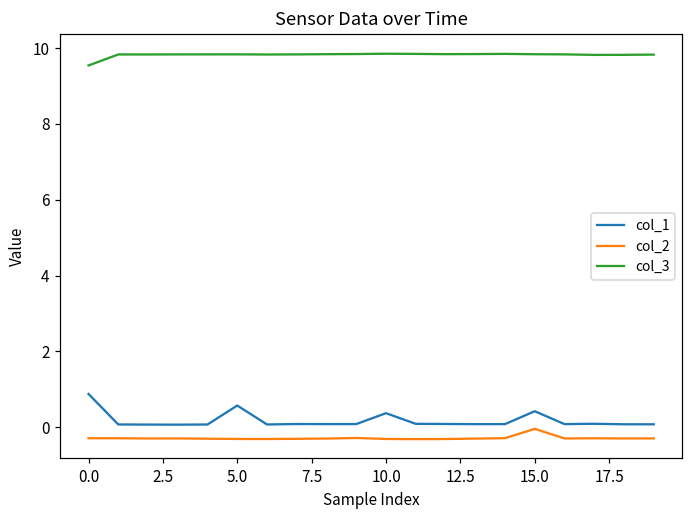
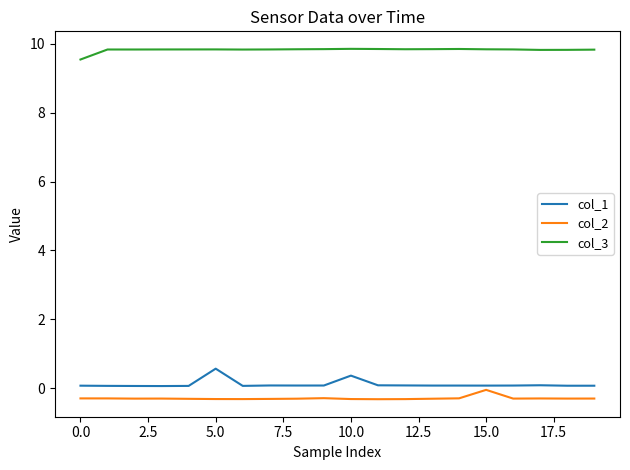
col_1, 0.0: 0.9 -> 0.1
col_1, 15.0: 0.4 -> 0.1
